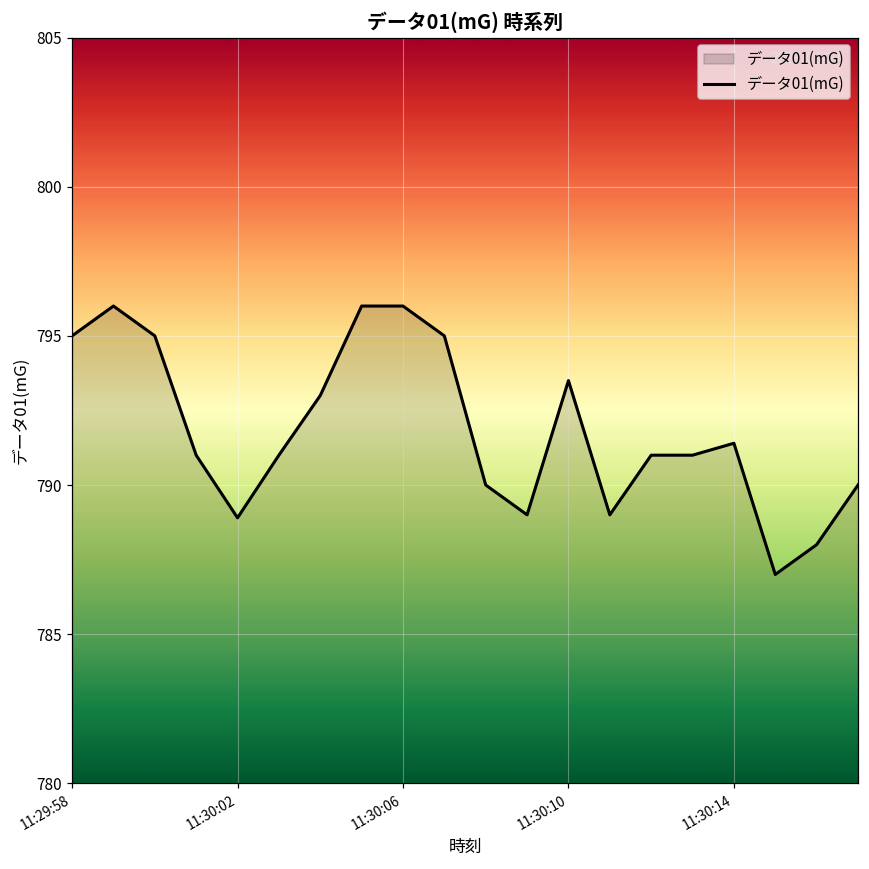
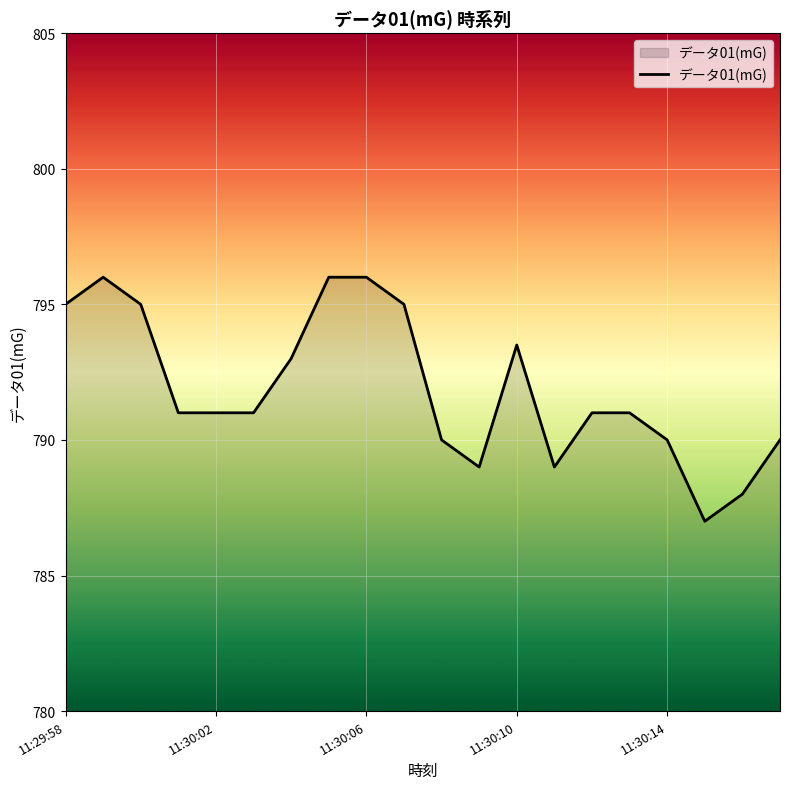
11:30:02: 788.9 -> 791.0
11:30:14: 791.4 -> 790.0
